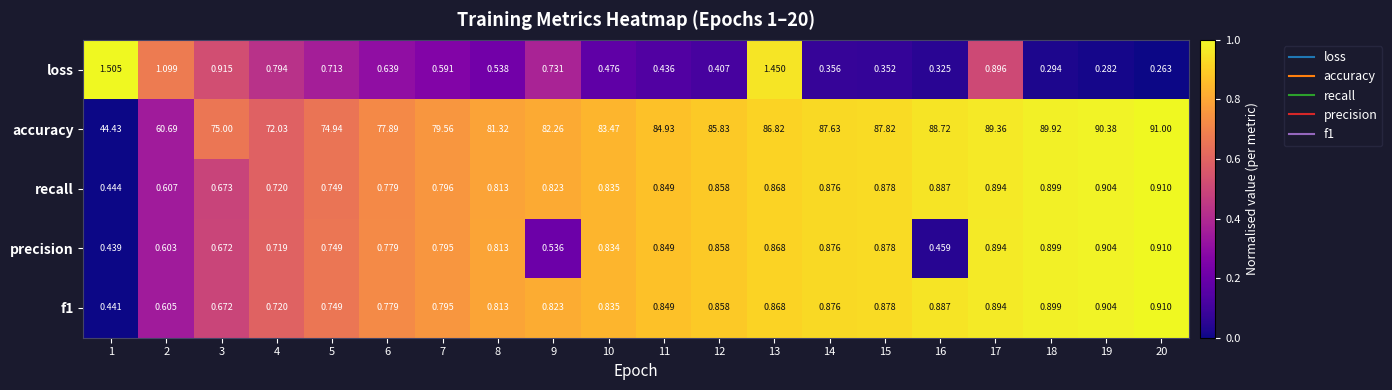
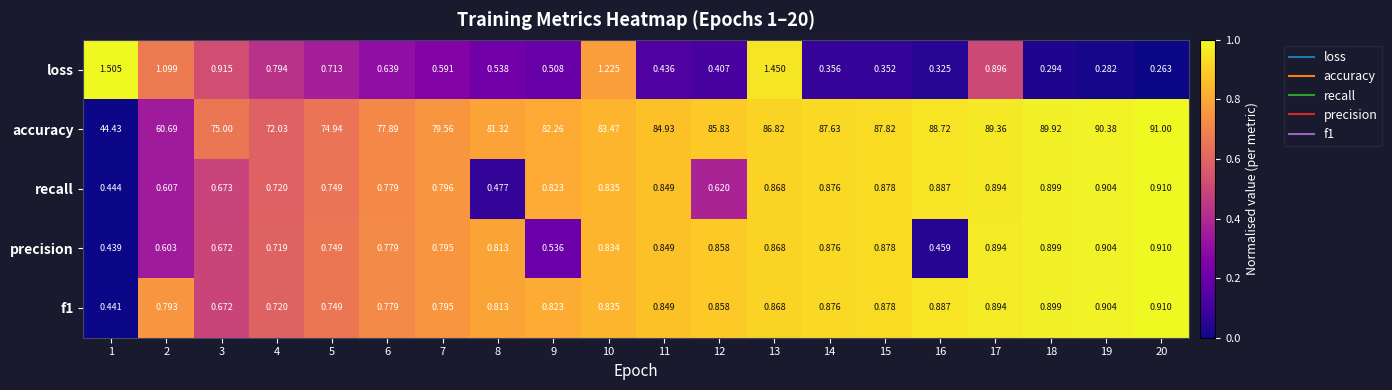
loss, 9: 0.731 -> 0.508
loss, 10: 0.476 -> 1.225
recall, 8: 0.813 -> 0.477
recall, 12: 0.858 -> 0.620
f1, 2: 0.605 -> 0.793
